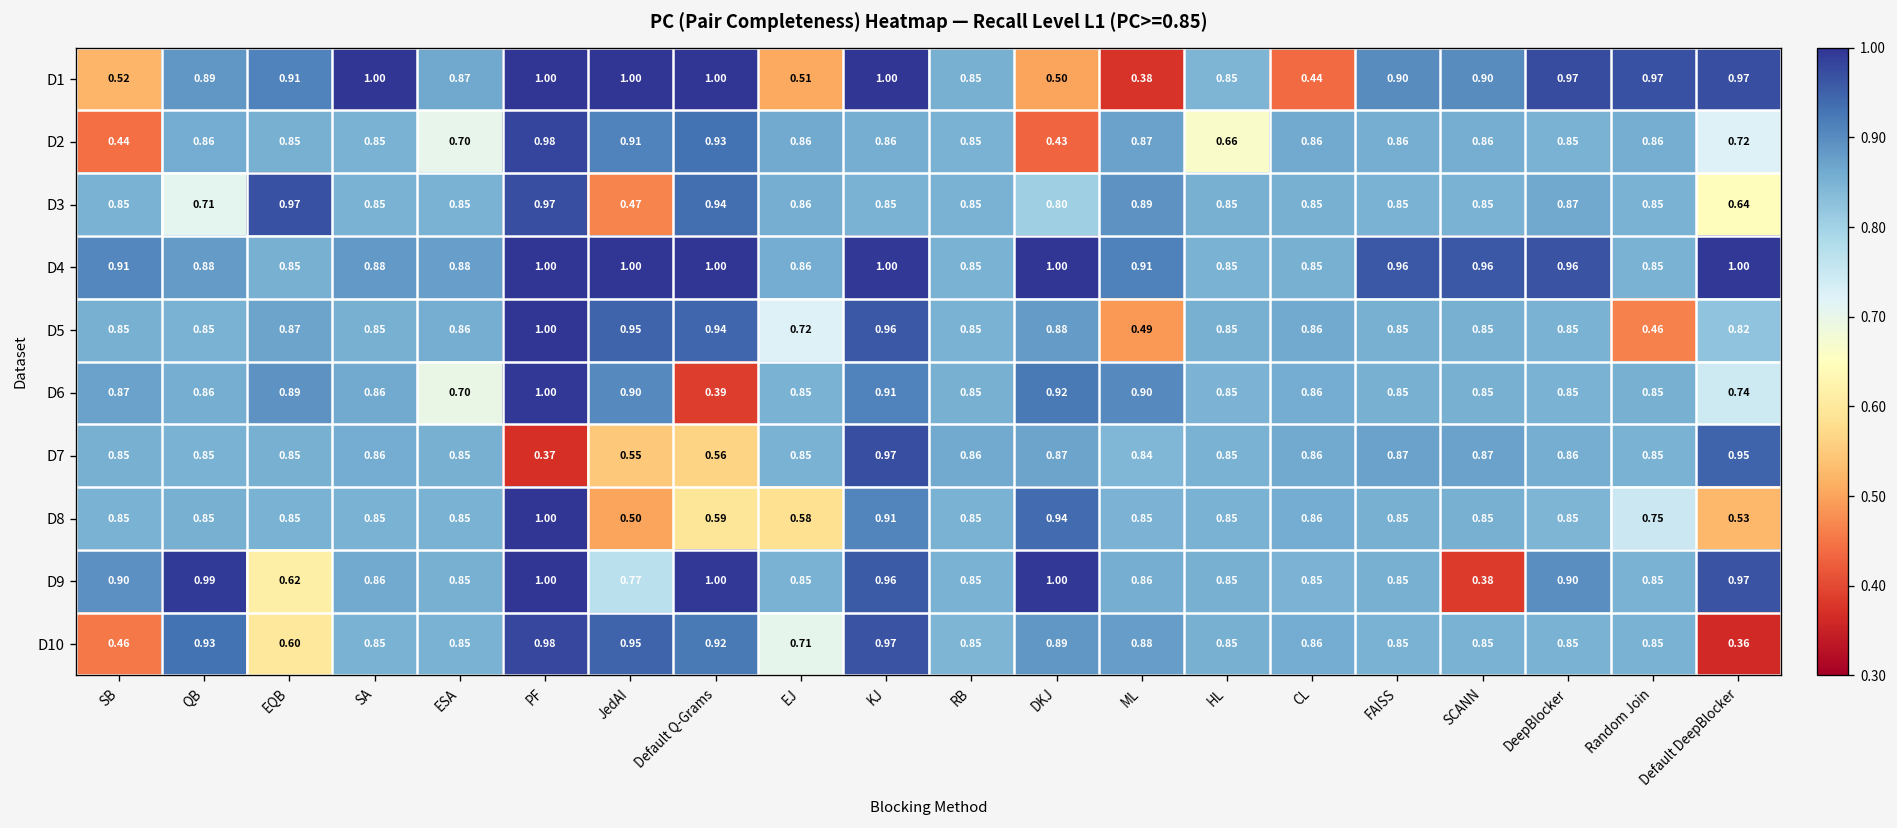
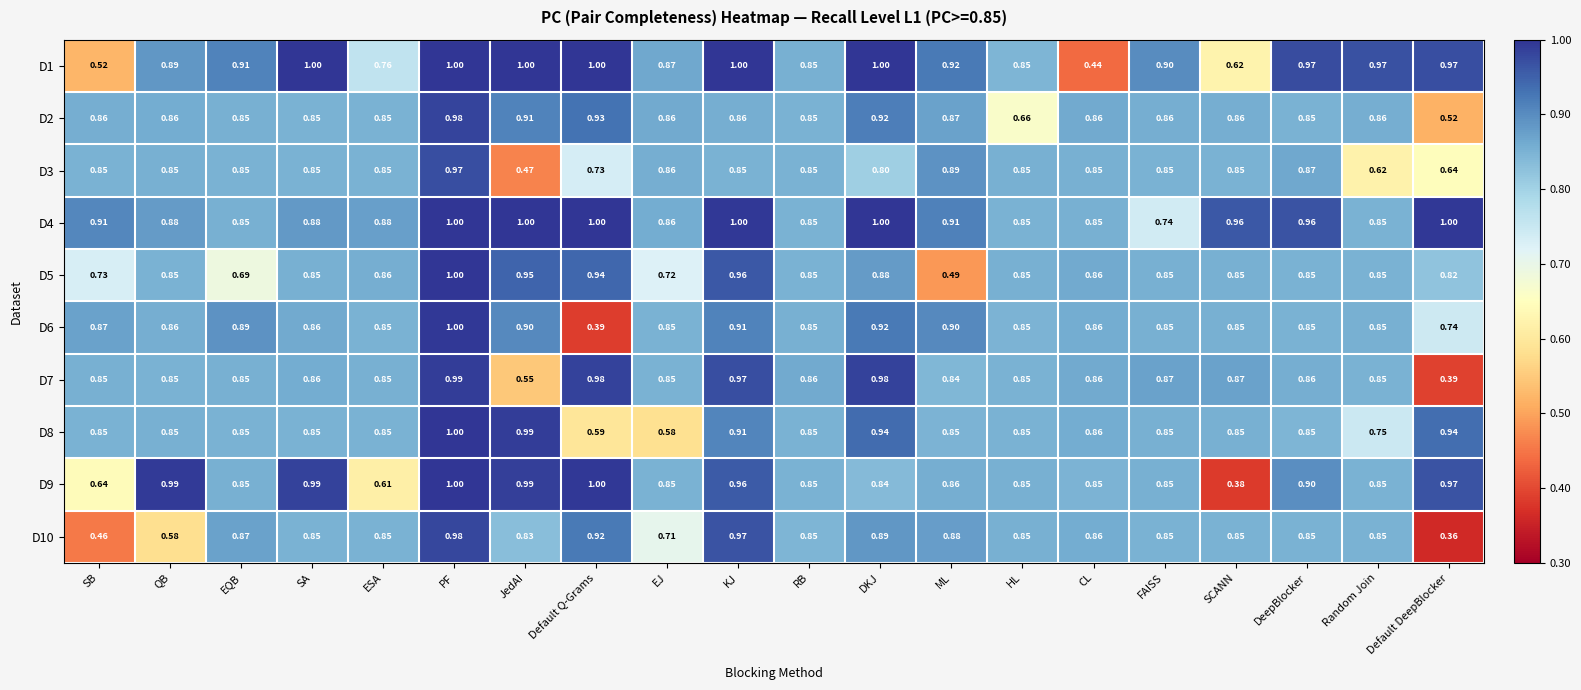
D1, ESA: 0.87 -> 0.76
D1, EJ: 0.51 -> 0.87
D1, DKJ: 0.50 -> 1.00
D1, ML: 0.38 -> 0.92
D1, SCANN: 0.90 -> 0.62
D2, SB: 0.44 -> 0.86
D2, ESA: 0.70 -> 0.85
D2, DKJ: 0.43 -> 0.92
D2, Default DeepBlocker: 0.72 -> 0.52
D3, QB: 0.71 -> 0.85
D3, EQB: 0.97 -> 0.85
D3, Default Q-Grams: 0.94 -> 0.73
D3, Random Join: 0.85 -> 0.62
D4, FAISS: 0.96 -> 0.74
D5, SB: 0.85 -> 0.73
D5, EQB: 0.87 -> 0.69
D5, Random Join: 0.46 -> 0.85
D6, ESA: 0.70 -> 0.85
D7, PF: 0.37 -> 0.99
D7, Default Q-Grams: 0.56 -> 0.98
D7, DKJ: 0.87 -> 0.98
D7, Default DeepBlocker: 0.95 -> 0.39
D8, JedAI: 0.50 -> 0.99
D8, Default DeepBlocker: 0.53 -> 0.94
D9, SB: 0.90 -> 0.64
D9, EQB: 0.62 -> 0.85
D9, SA: 0.86 -> 0.99
D9, ESA: 0.85 -> 0.61
D9, JedAI: 0.77 -> 0.99
D9, DKJ: 1.00 -> 0.84
D10, QB: 0.93 -> 0.58
D10, EQB: 0.60 -> 0.87
D10, JedAI: 0.95 -> 0.83
